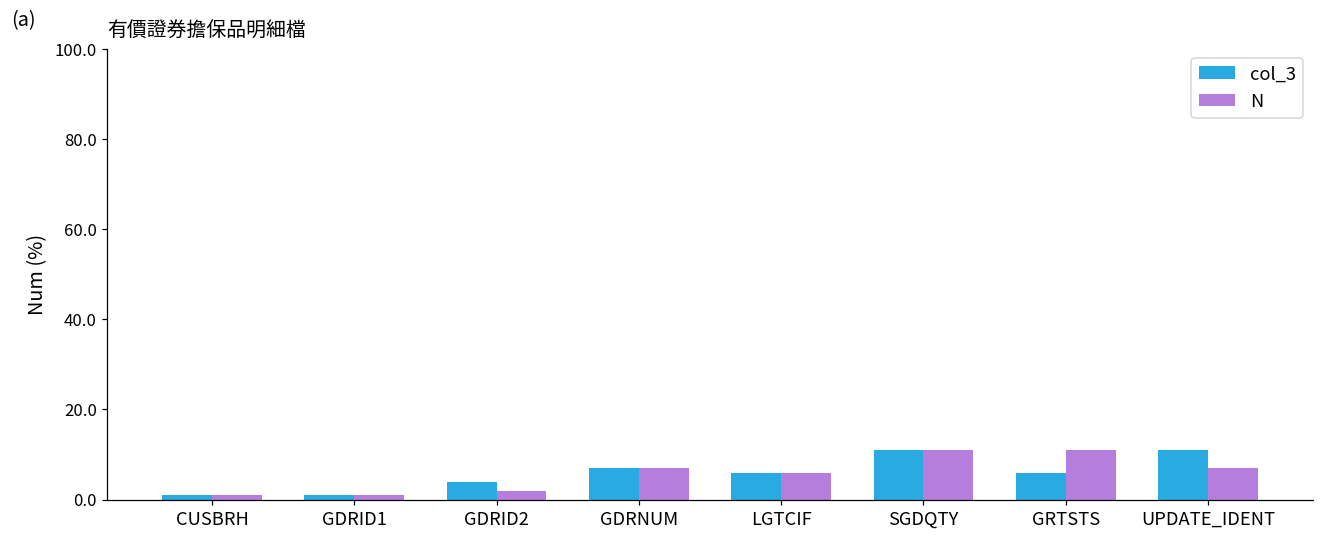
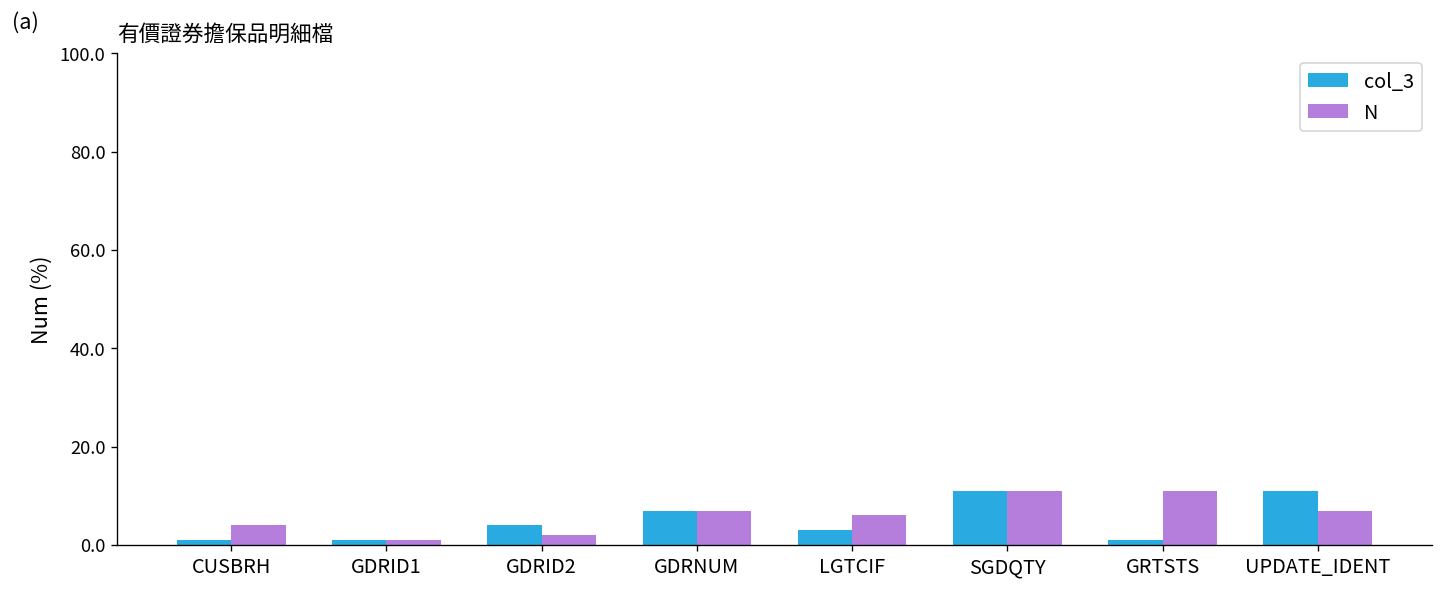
N, CUSBRH: 1 -> 4
col_3, LGTCIF: 6 -> 3
col_3, GRTSTS: 6 -> 1
